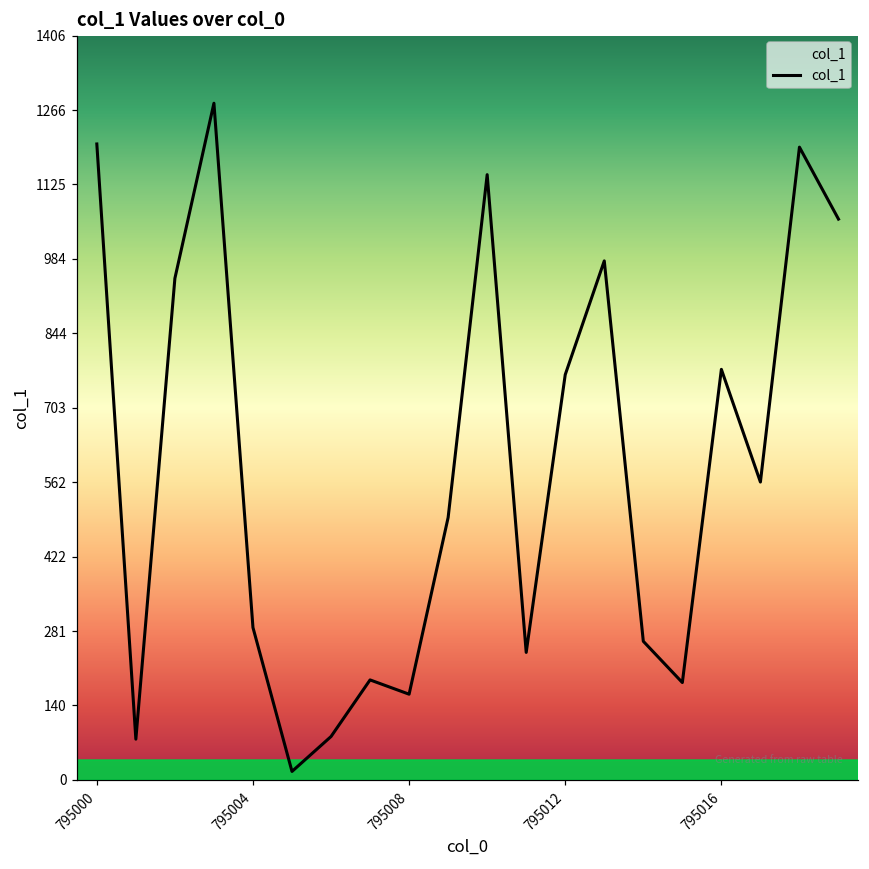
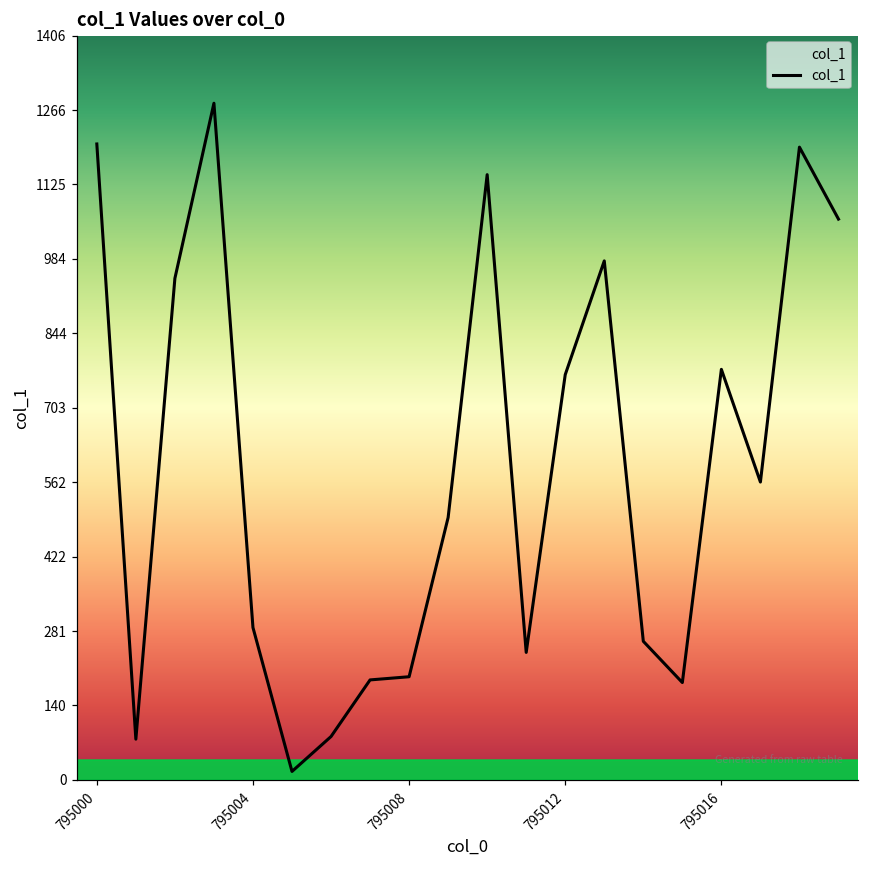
795008: 160 -> 200
